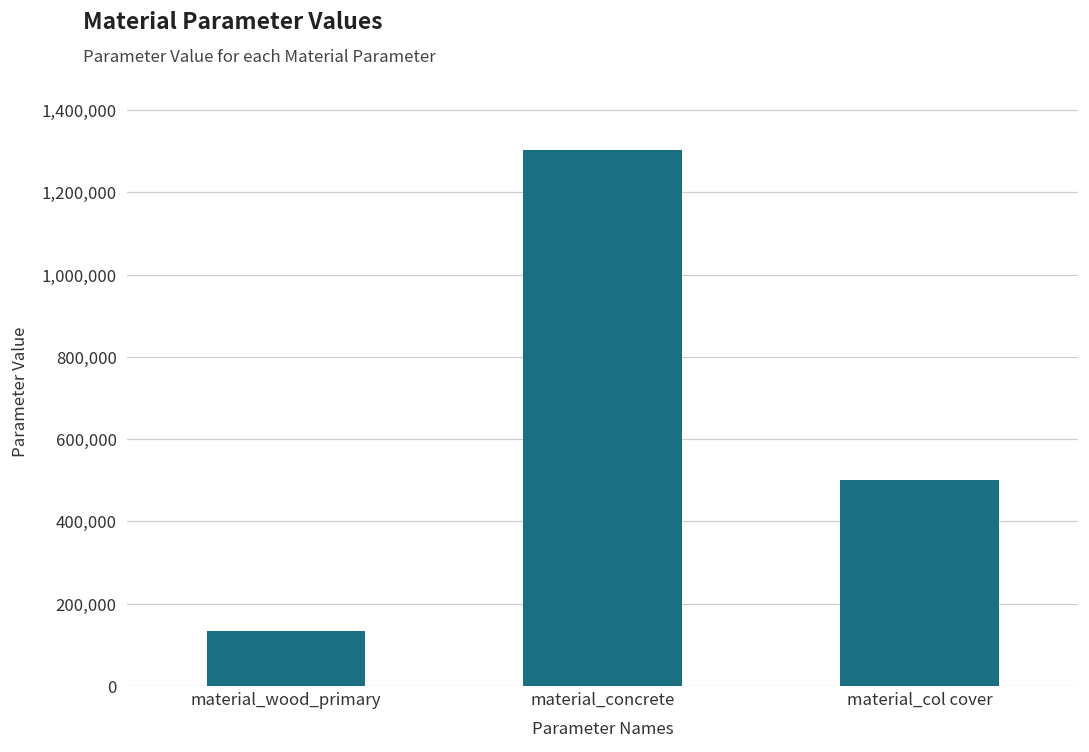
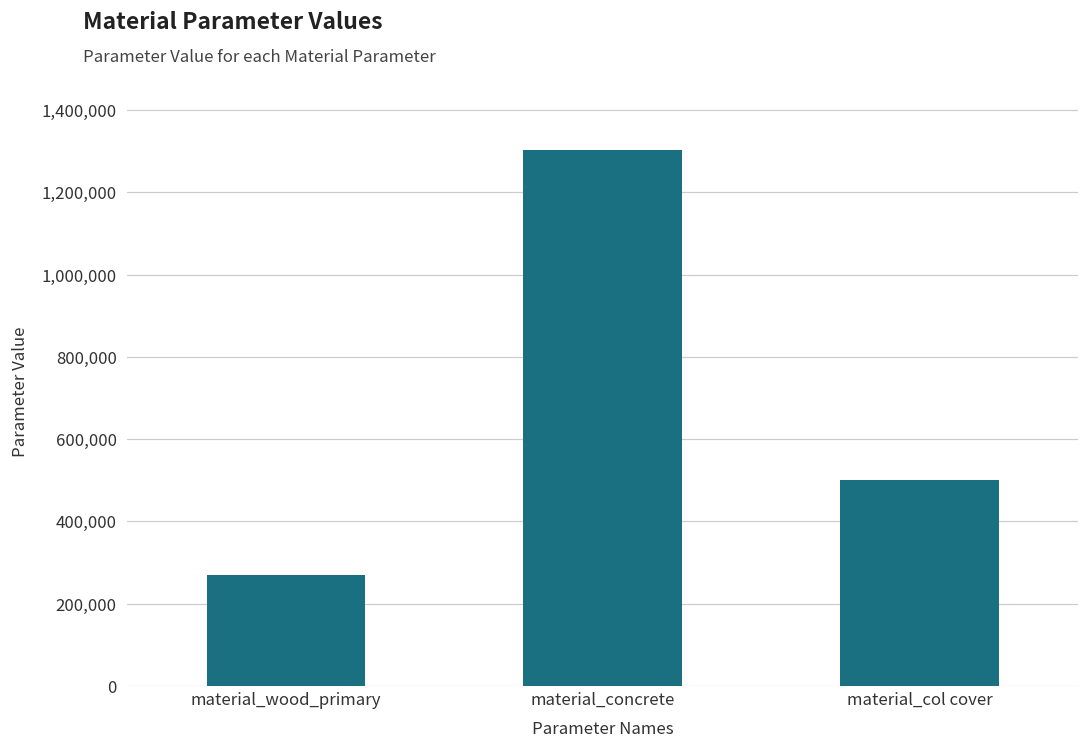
material_wood_primary: 130,000 -> 270,000
